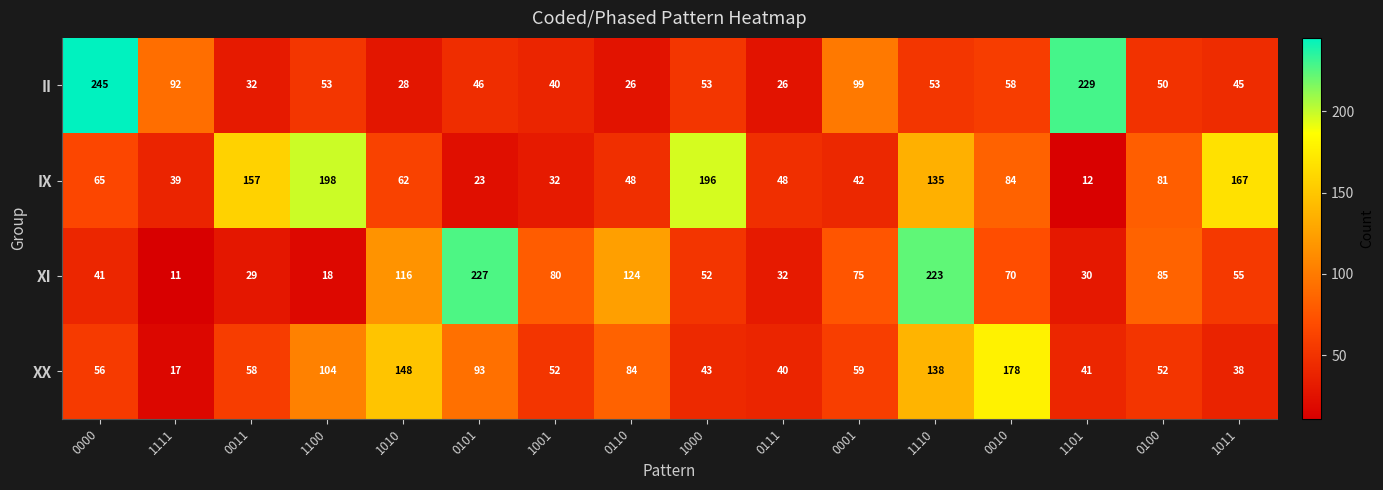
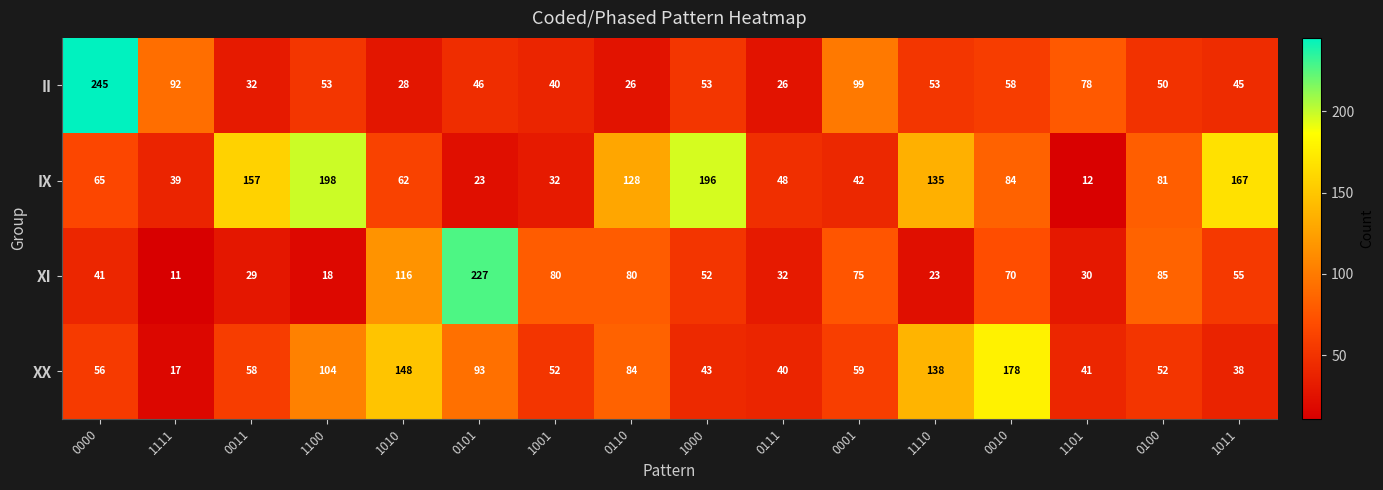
II, 1101: 229 -> 78
IX, 0110: 48 -> 128
XI, 0110: 124 -> 80
XI, 1110: 223 -> 23
